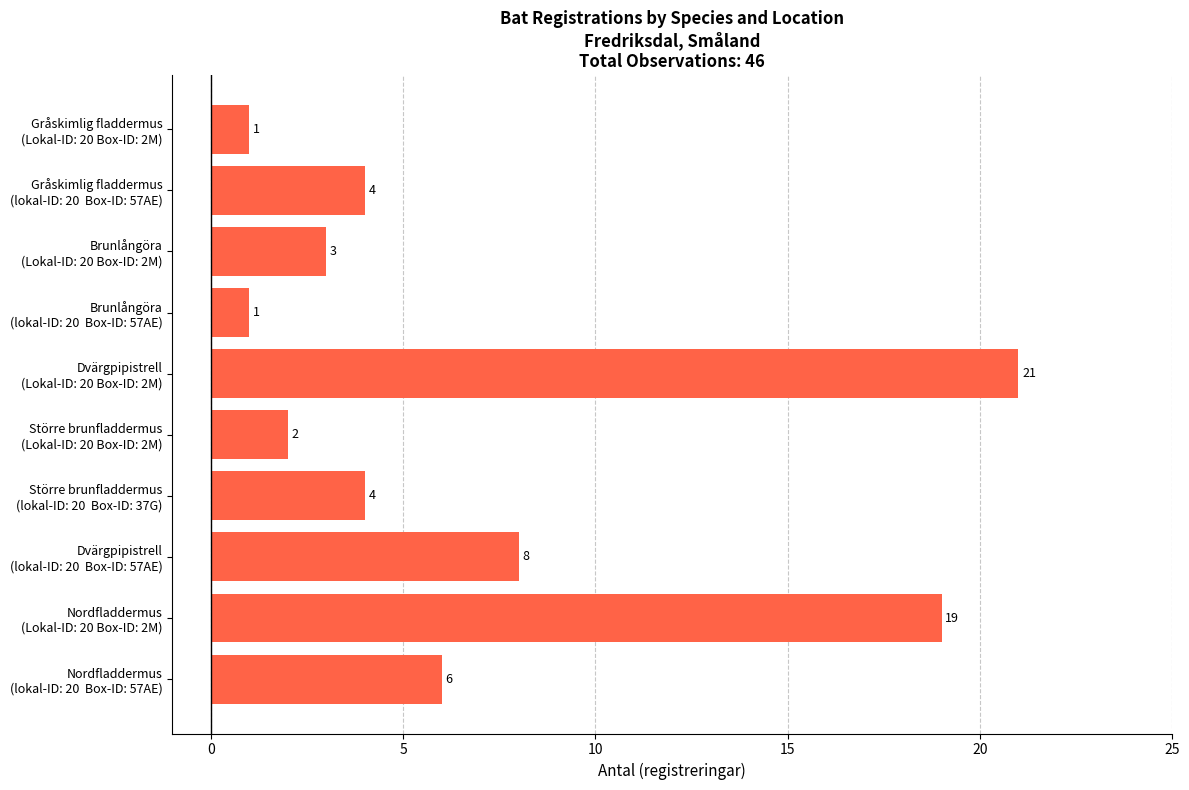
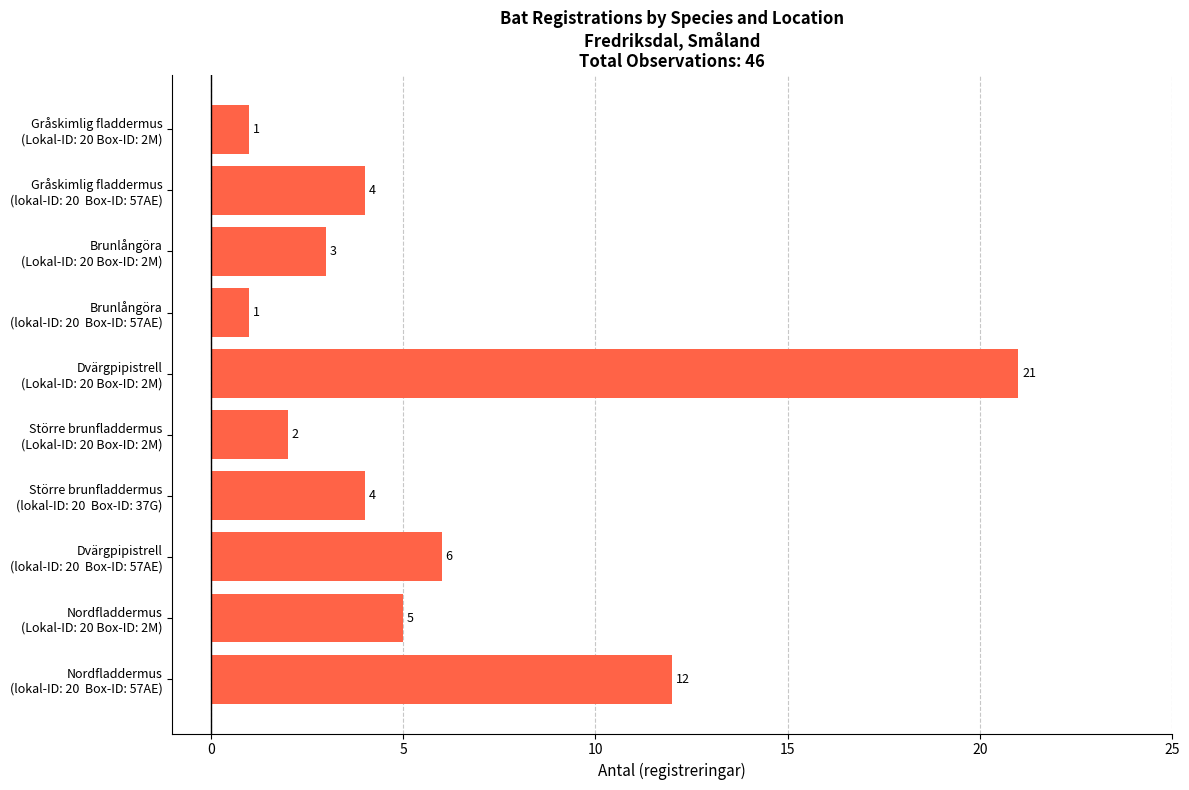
Dvärgpipistrell (lokal-ID: 20 Box-ID: 57AE): 8 -> 6
Nordfladdermus (Lokal-ID: 20 Box-ID: 2M): 19 -> 5
Nordfladdermus (lokal-ID: 20 Box-ID: 57AE): 6 -> 12
